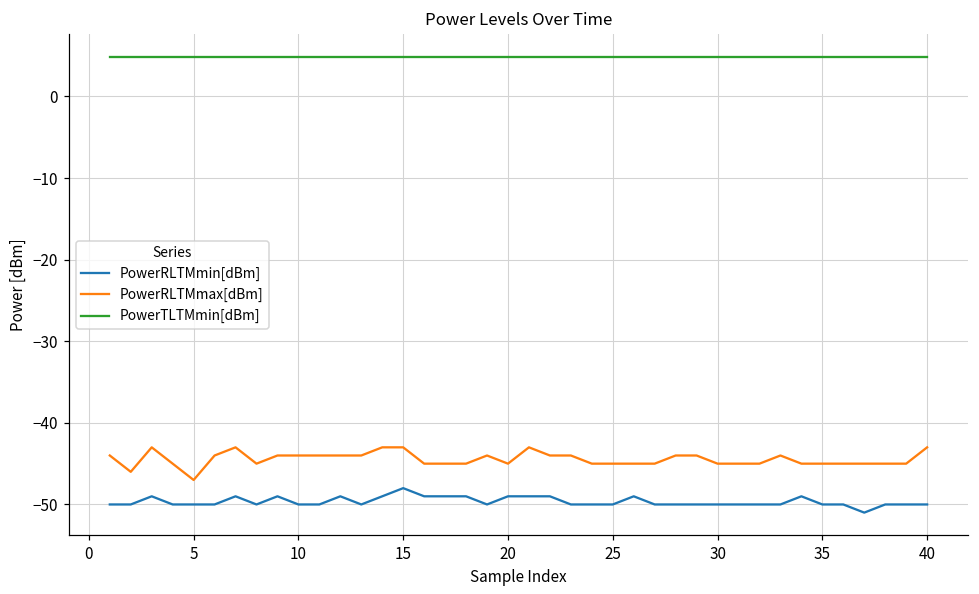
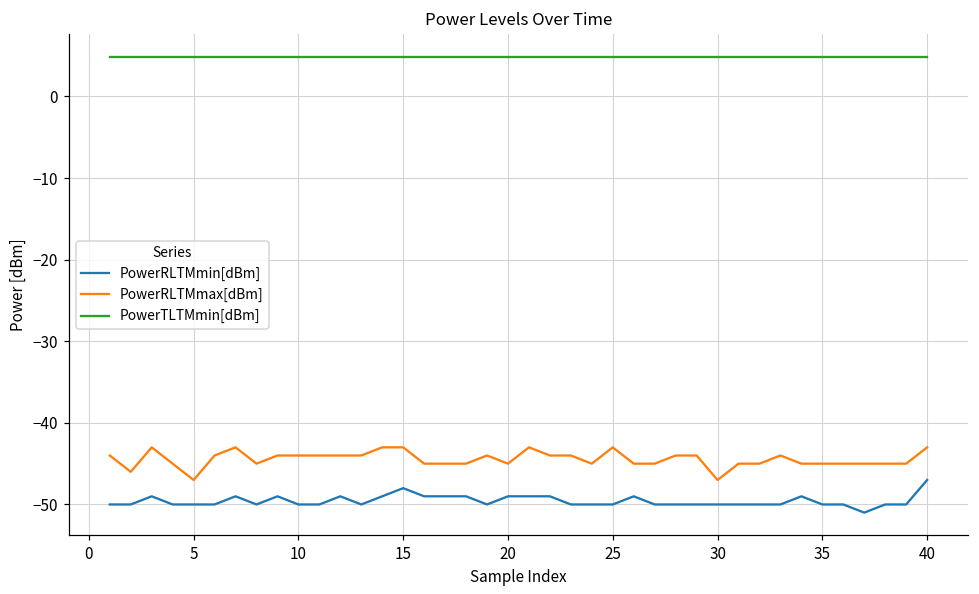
PowerRLTMmax[dBm], 25: -45 -> -43
PowerRLTMmax[dBm], 30: -45 -> -47
PowerRLTMmin[dBm], 40: -50 -> -47
